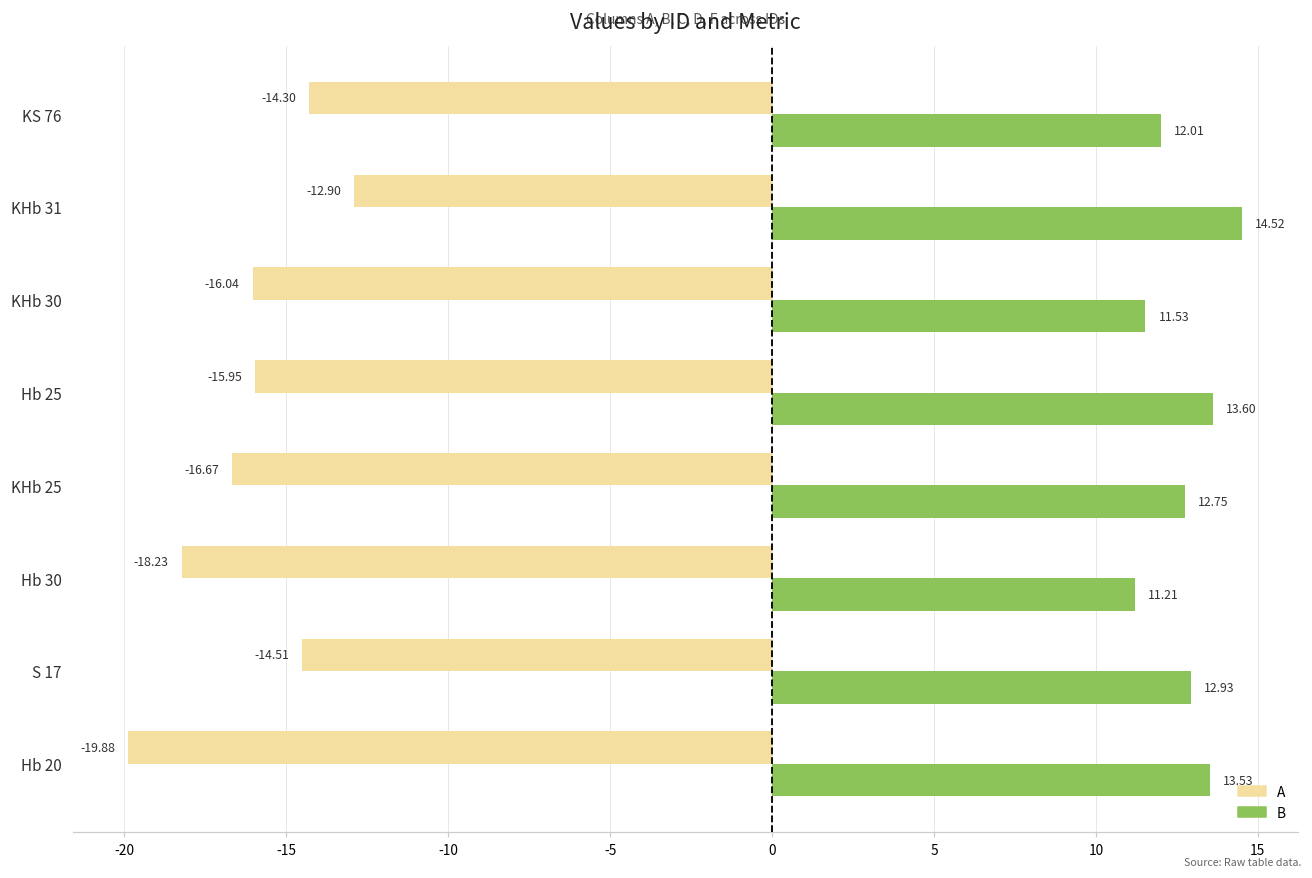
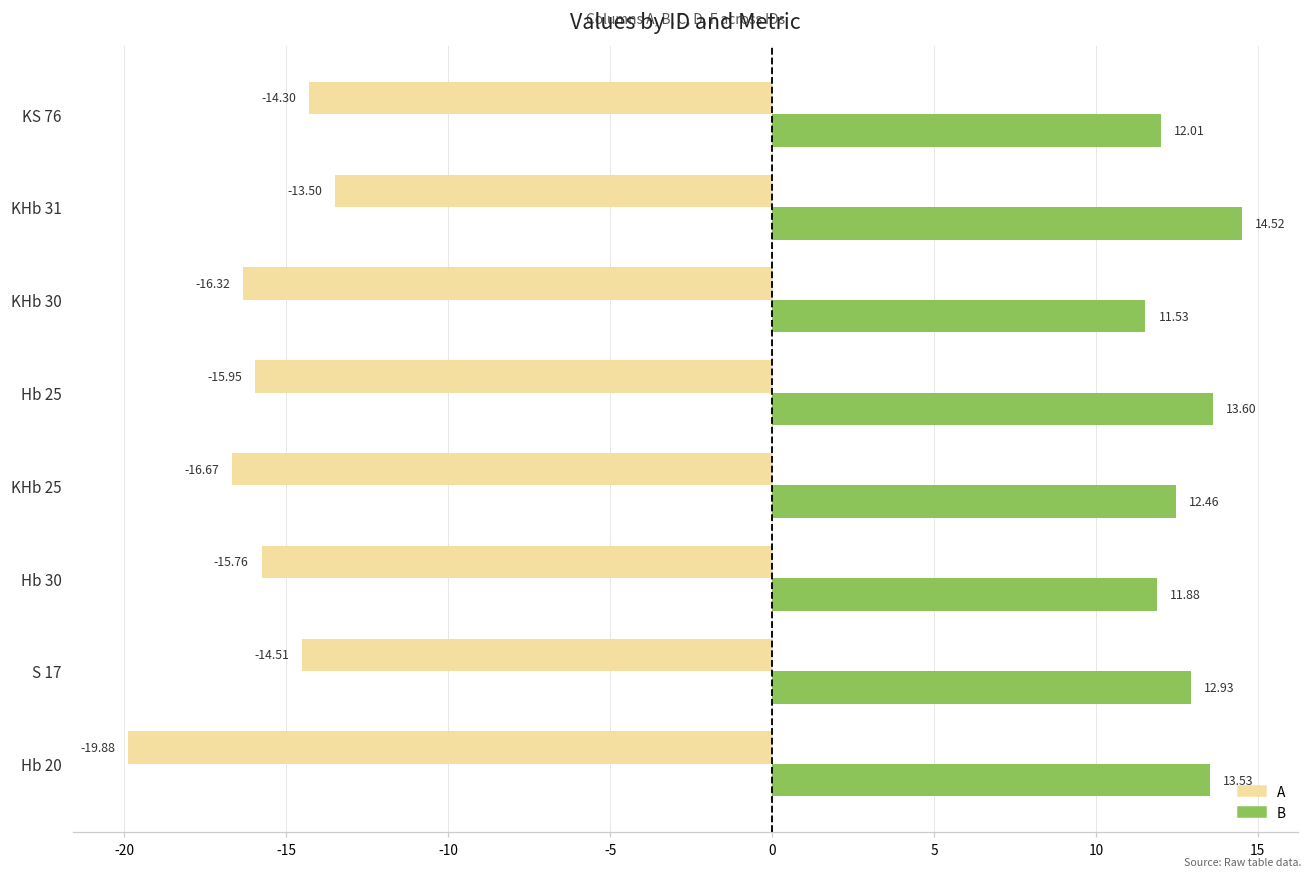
A, KHb 31: -12.90 -> -13.50
A, KHb 30: -16.04 -> -16.32
B, KHb 25: 12.75 -> 12.46
A, Hb 30: -18.23 -> -15.76
B, Hb 30: 11.21 -> 11.88
